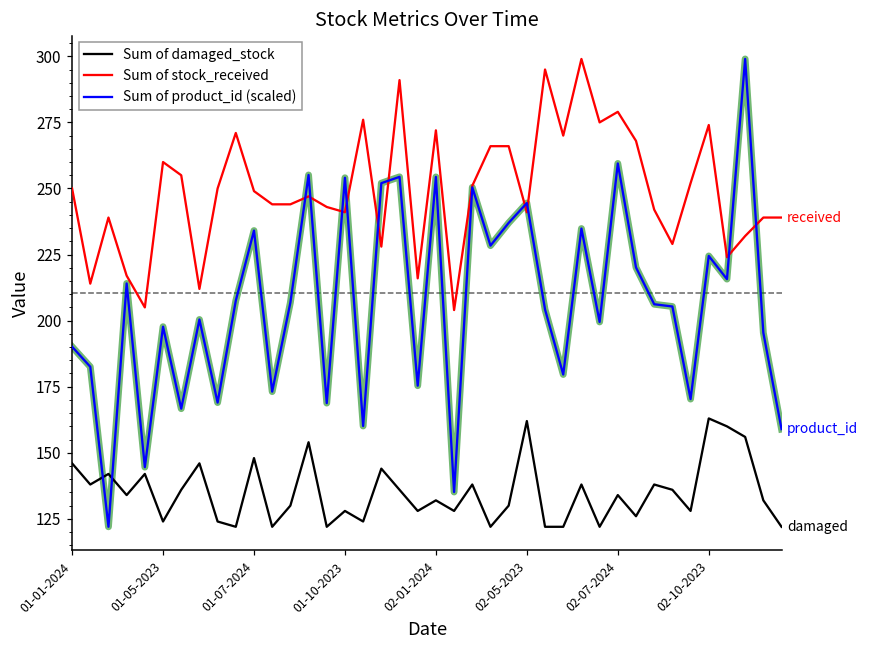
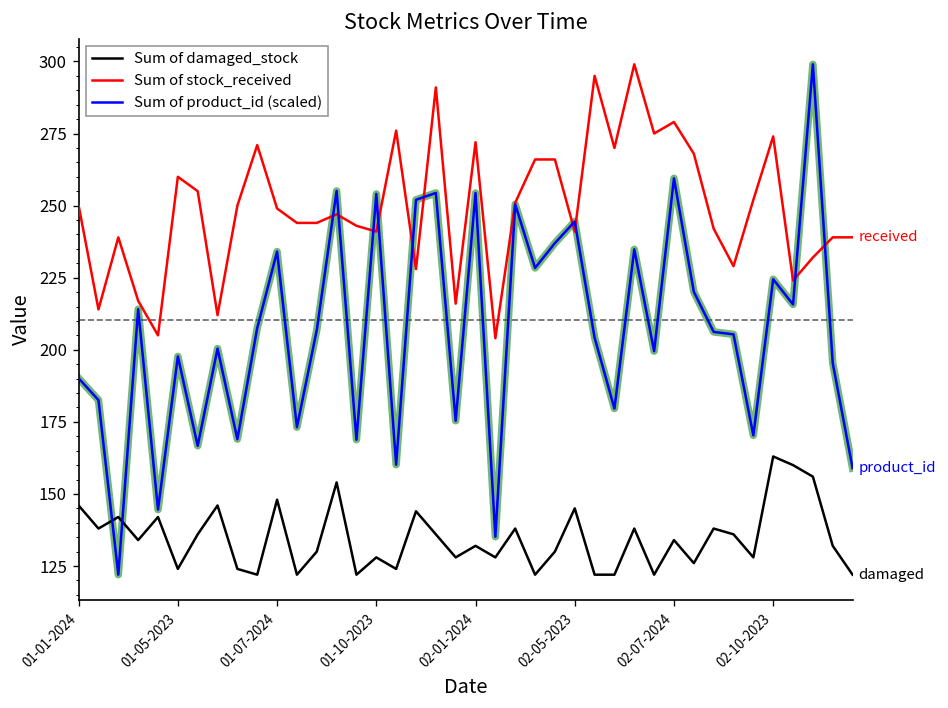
Sum of damaged_stock, 02-05-2023: 162 -> 145
